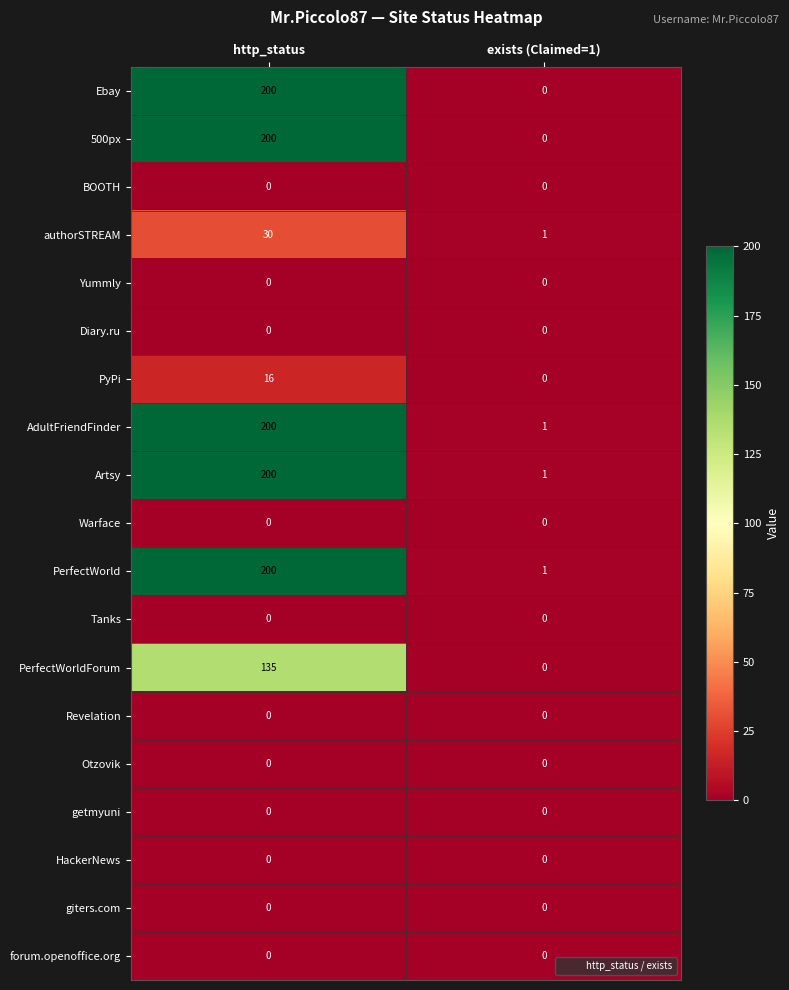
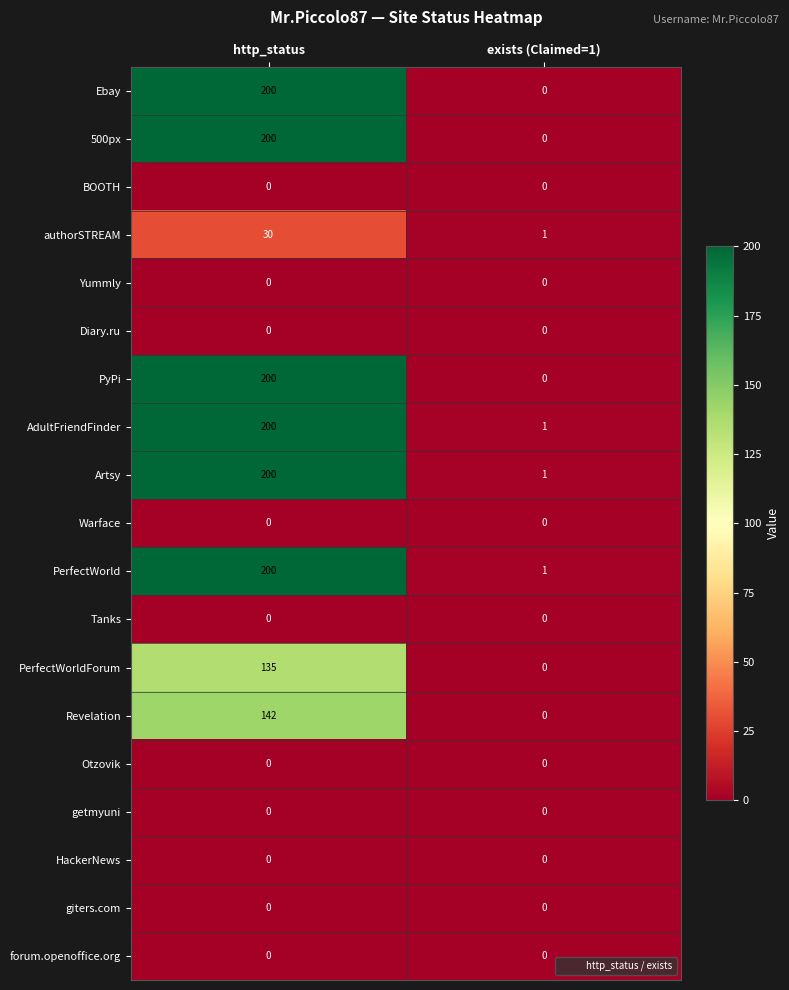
PyPi, http_status: 16 -> 200
Revelation, http_status: 0 -> 142
